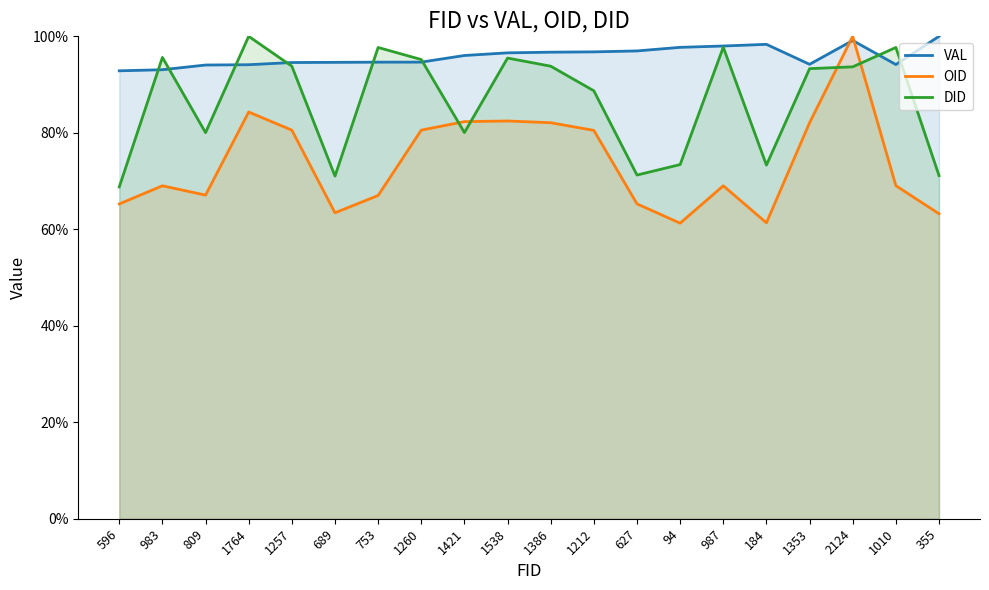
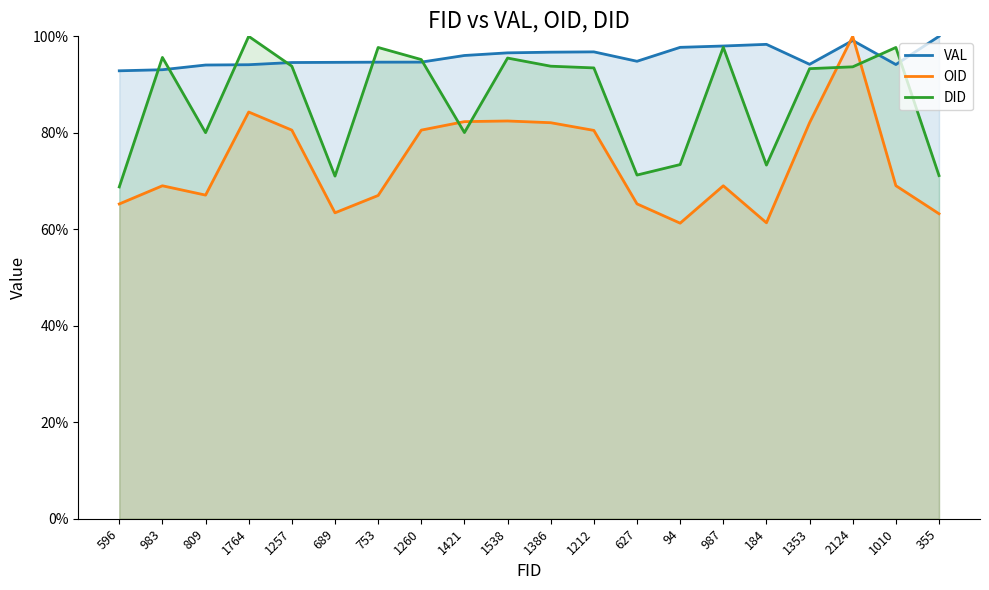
DID, 1212: 89% -> 93%
VAL, 627: 97% -> 95%
